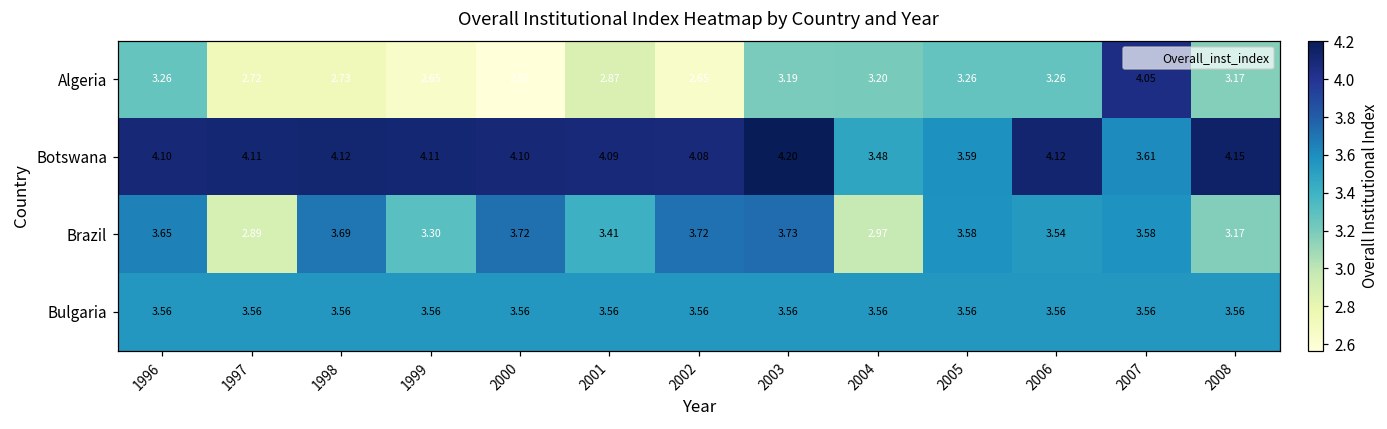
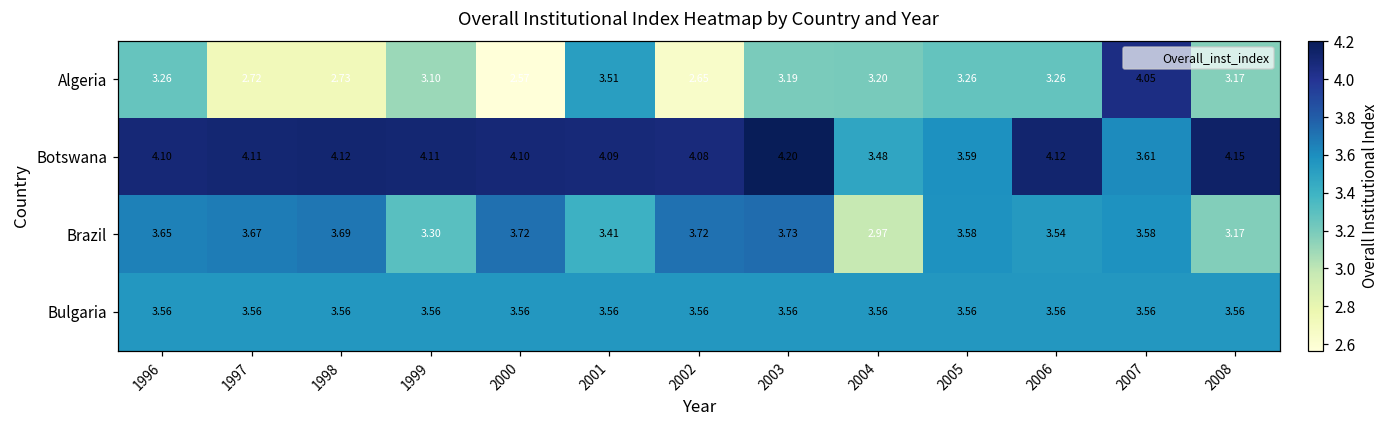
Algeria, 1999: 2.65 -> 3.10
Algeria, 2001: 2.87 -> 3.51
Brazil, 1997: 2.89 -> 3.67
